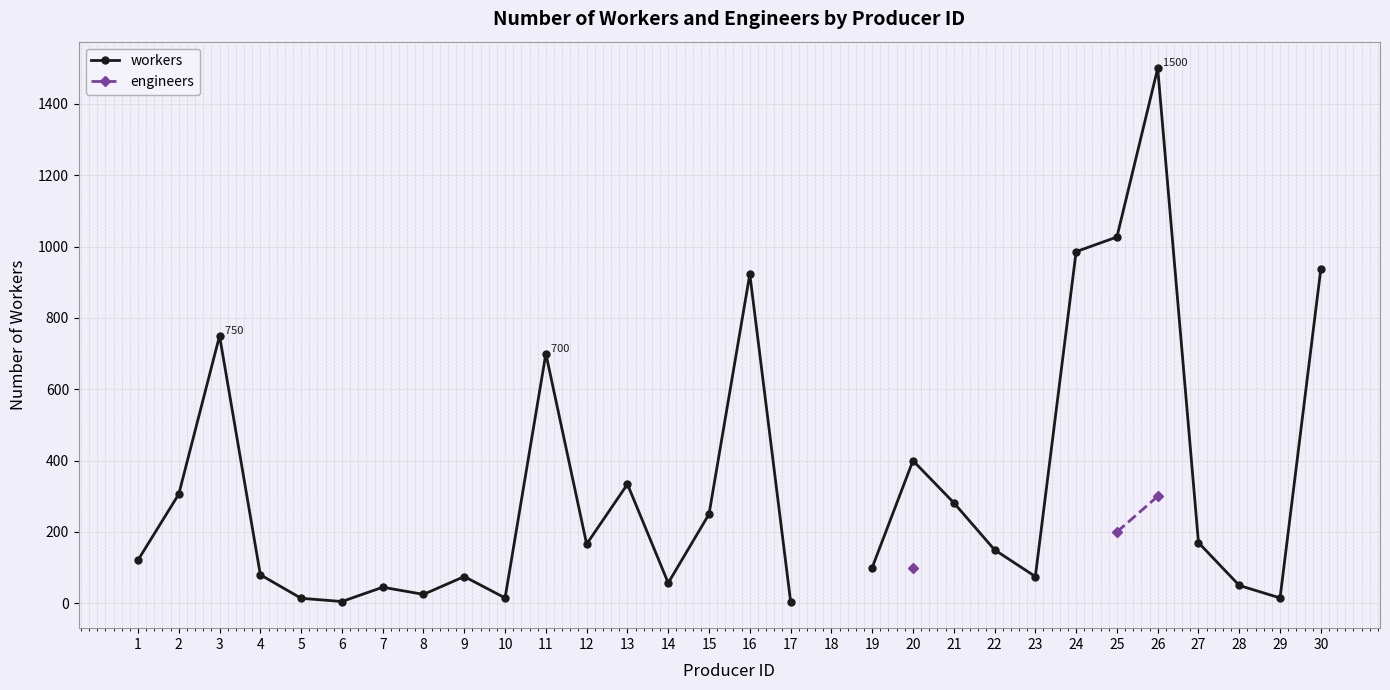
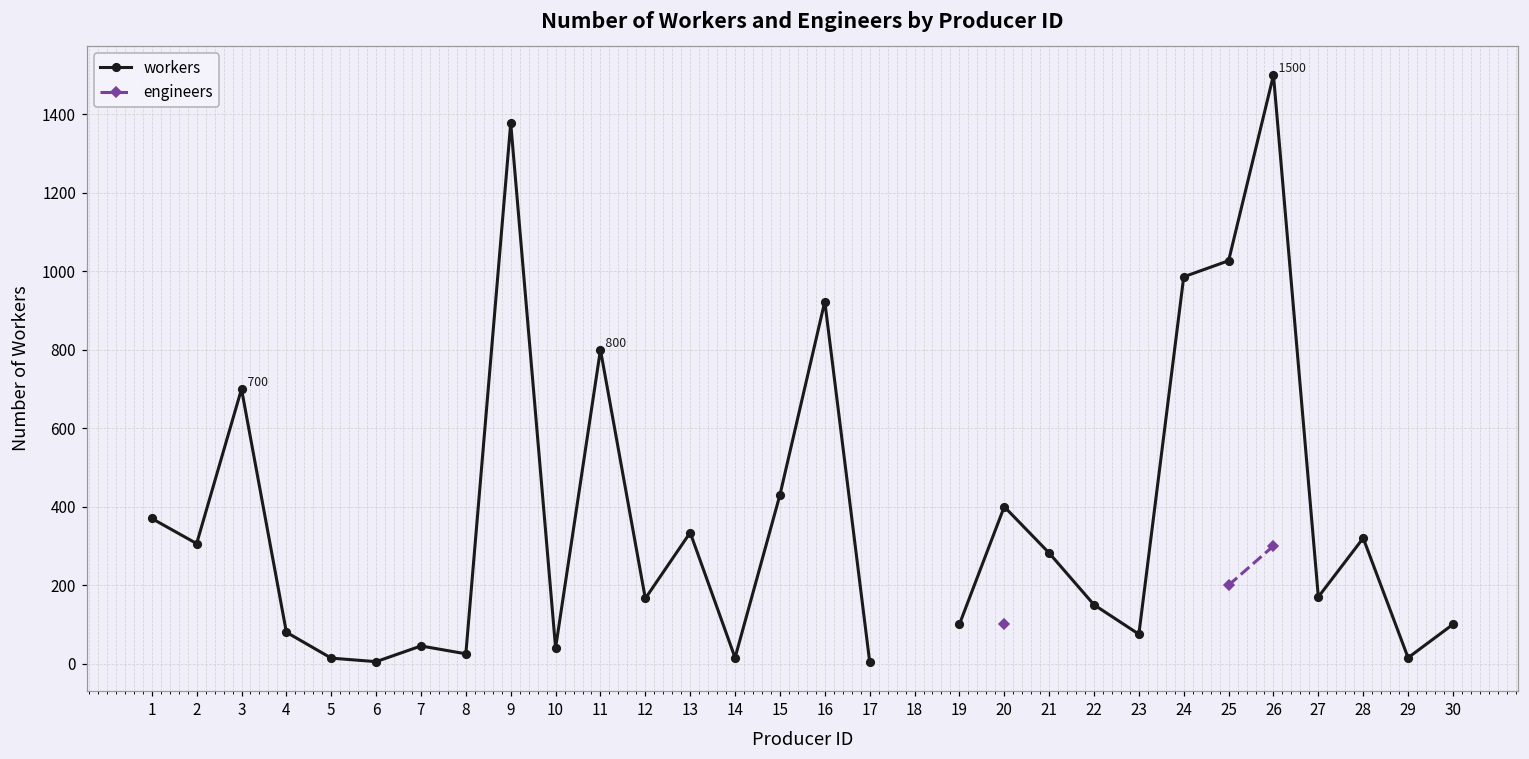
workers, 1: 120 -> 370
workers, 3: 750 -> 700
workers, 9: 80 -> 1380
workers, 10: 20 -> 40
workers, 11: 700 -> 800
workers, 14: 60 -> 20
workers, 15: 250 -> 430
workers, 28: 50 -> 320
workers, 30: 940 -> 100
